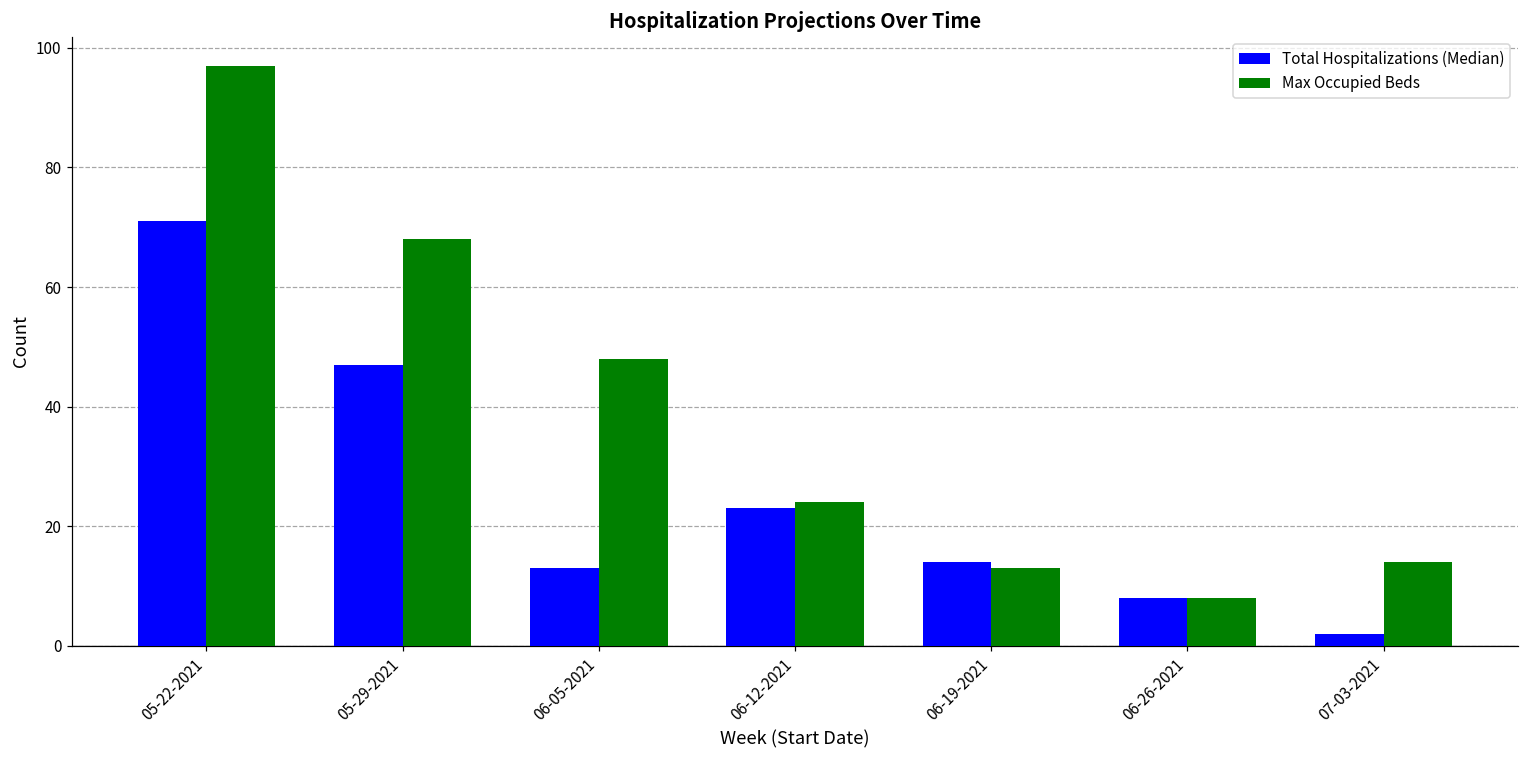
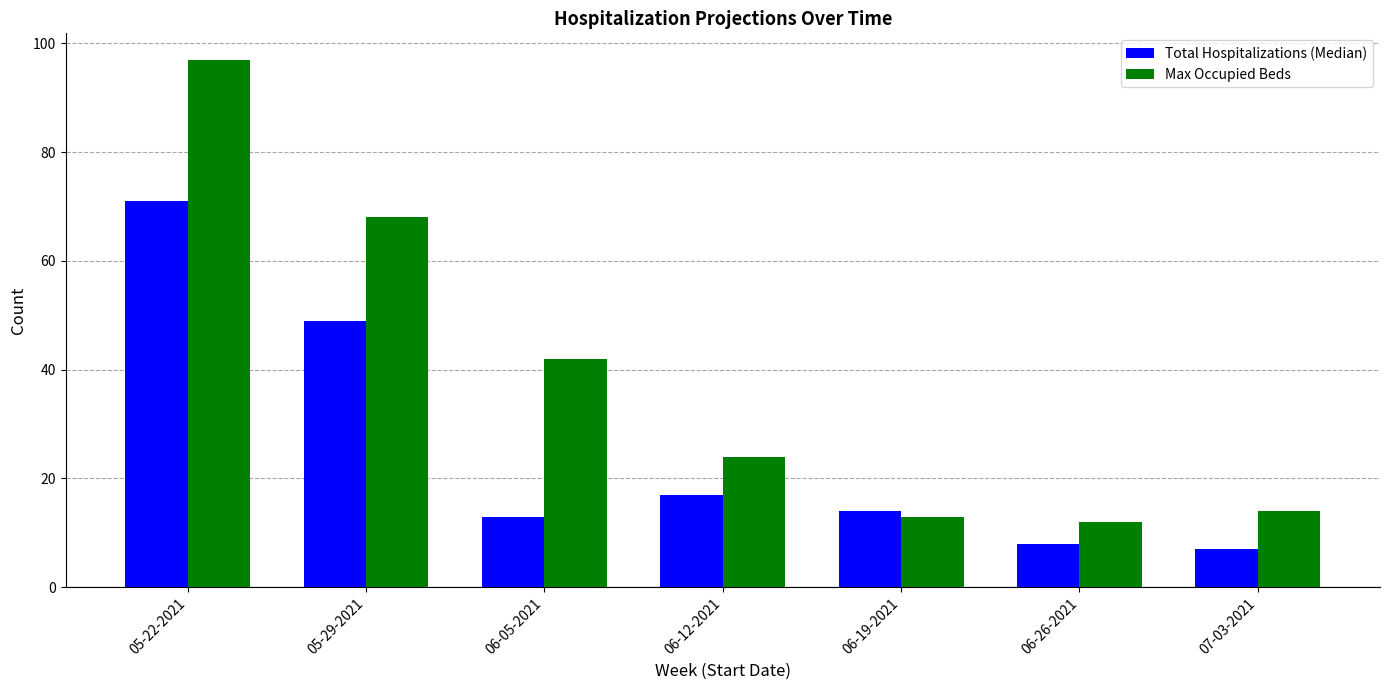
Total Hospitalizations (Median), 05-29-2021: 47 -> 49
Max Occupied Beds, 06-05-2021: 48 -> 42
Total Hospitalizations (Median), 06-12-2021: 23 -> 17
Max Occupied Beds, 06-26-2021: 8 -> 12
Total Hospitalizations (Median), 07-03-2021: 2 -> 7
